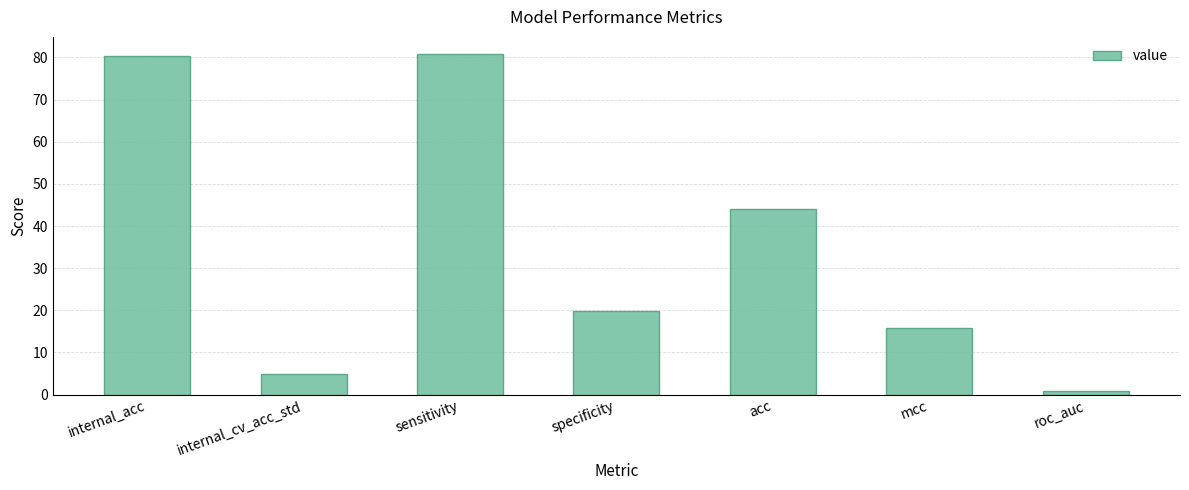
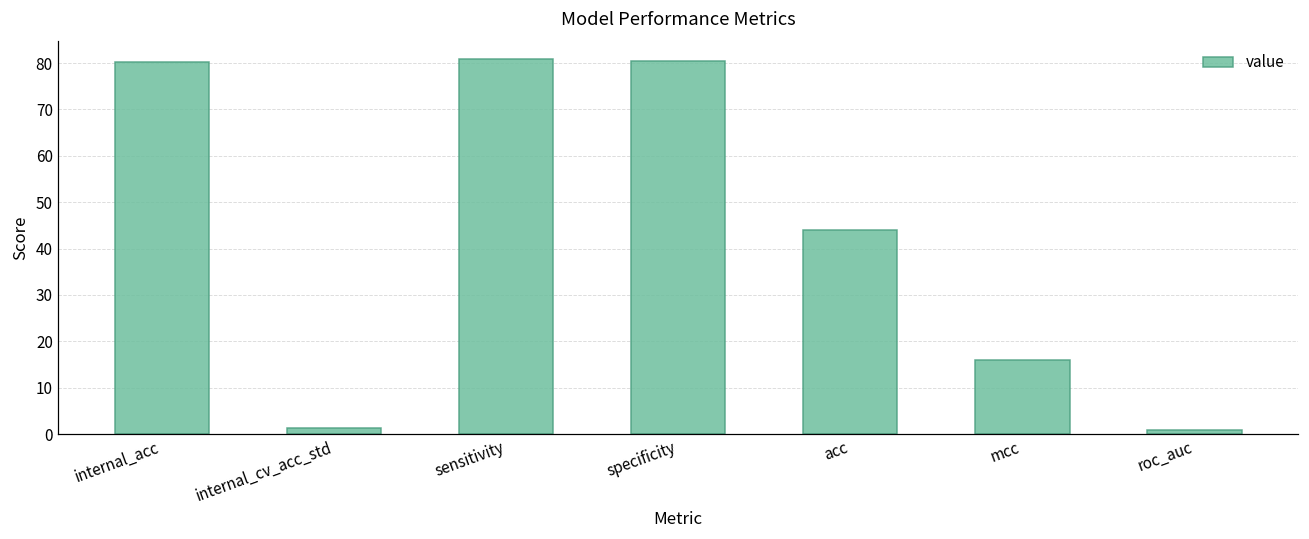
internal_cv_acc_std: 5 -> 1
specificity: 20 -> 80
